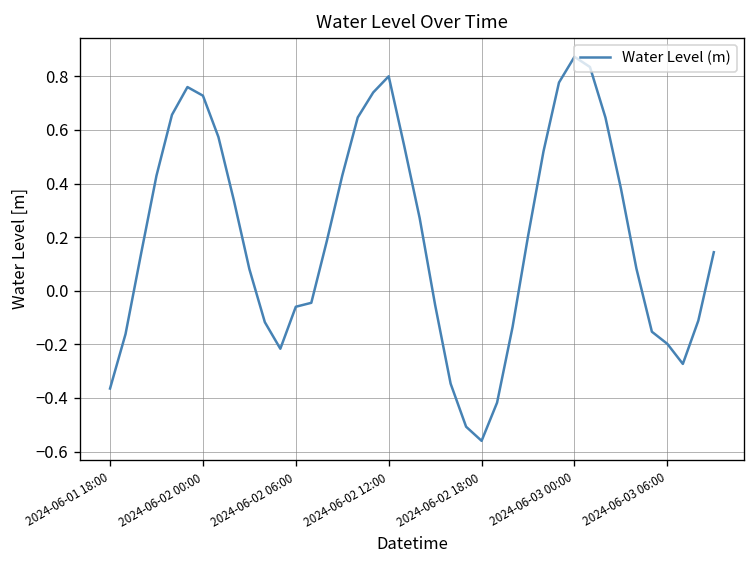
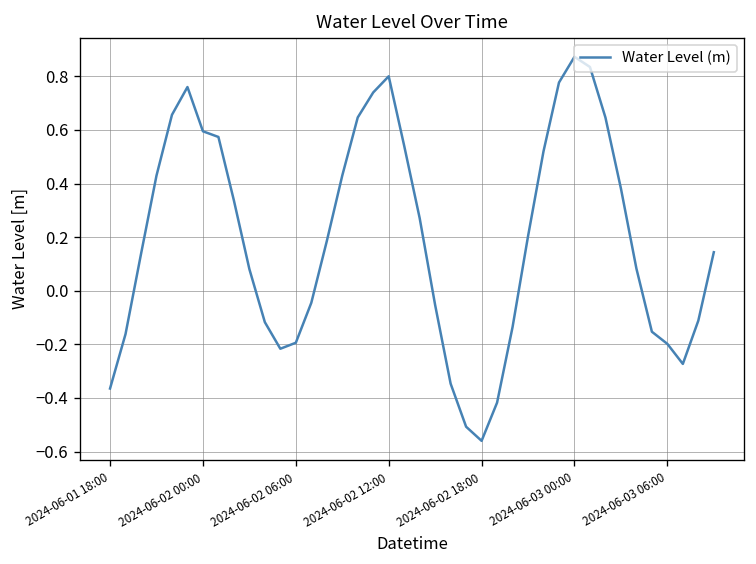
2024-06-02 00:00: 0.73 -> 0.60
2024-06-02 06:00: -0.06 -> -0.19
